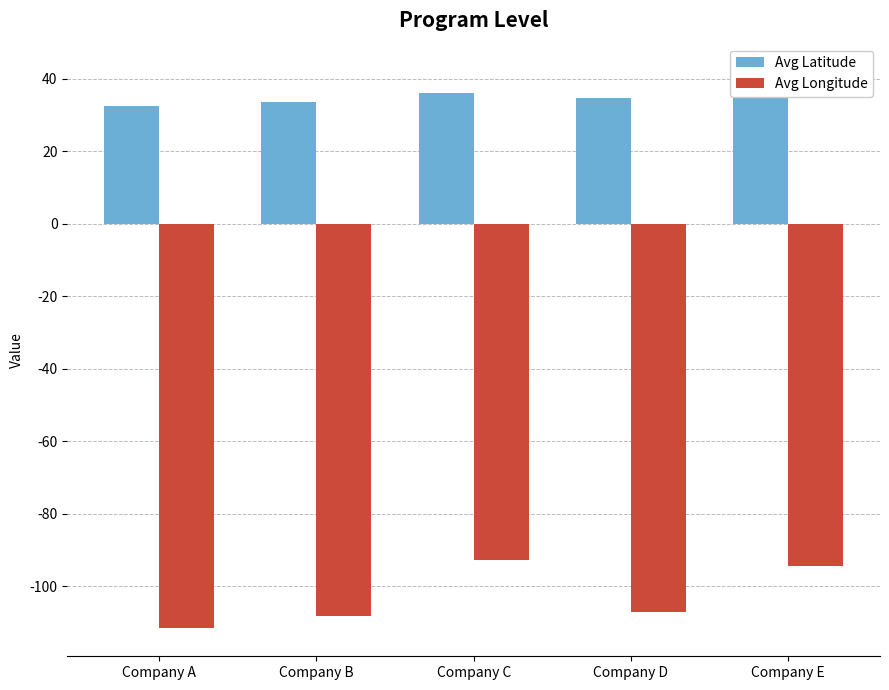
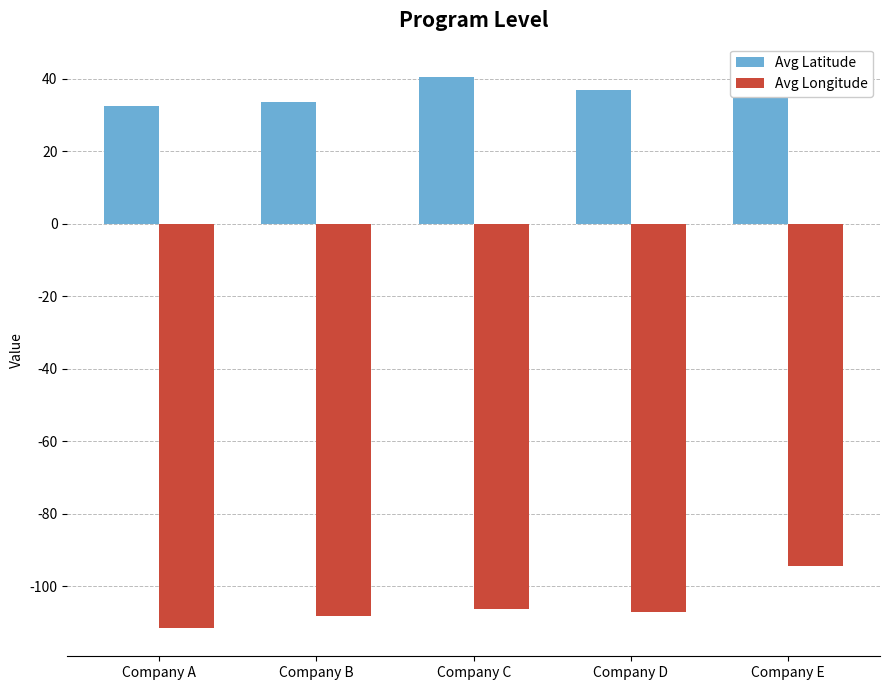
Avg Latitude, Company C: 36 -> 40
Avg Longitude, Company C: -93 -> -106
Avg Latitude, Company D: 35 -> 37
